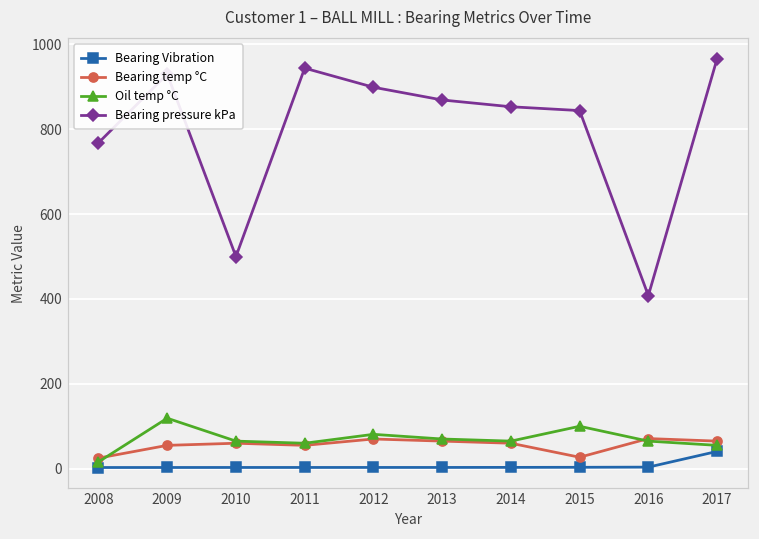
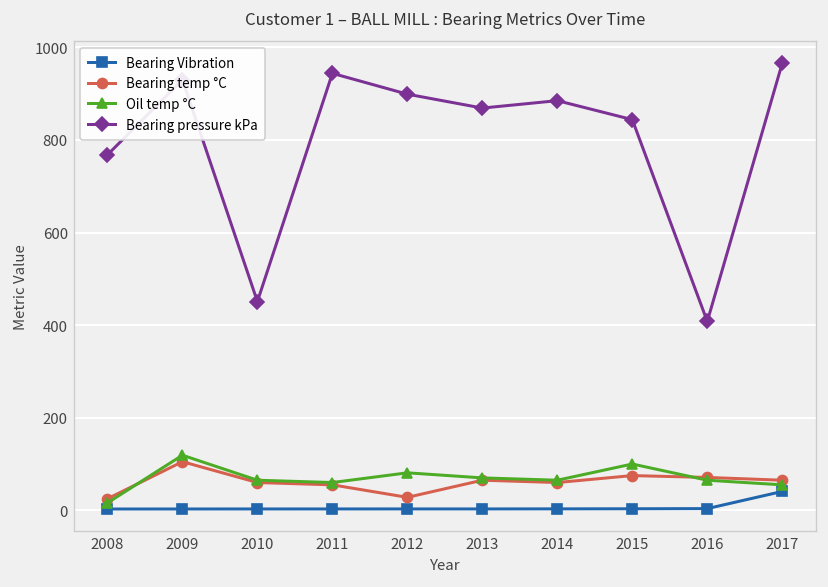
Bearing temp °C, 2009: 60 -> 110
Bearing pressure kPa, 2010: 500 -> 450
Bearing temp °C, 2012: 70 -> 30
Bearing pressure kPa, 2014: 850 -> 890
Bearing temp °C, 2015: 30 -> 80
